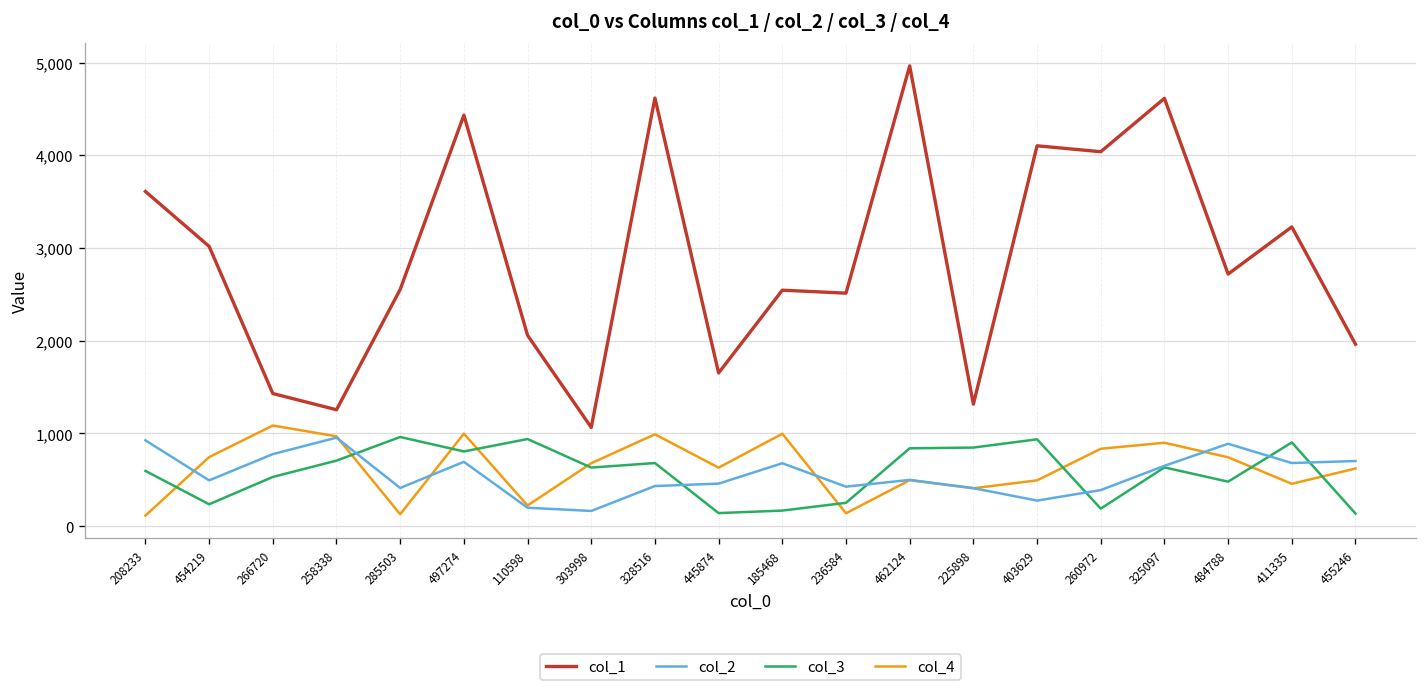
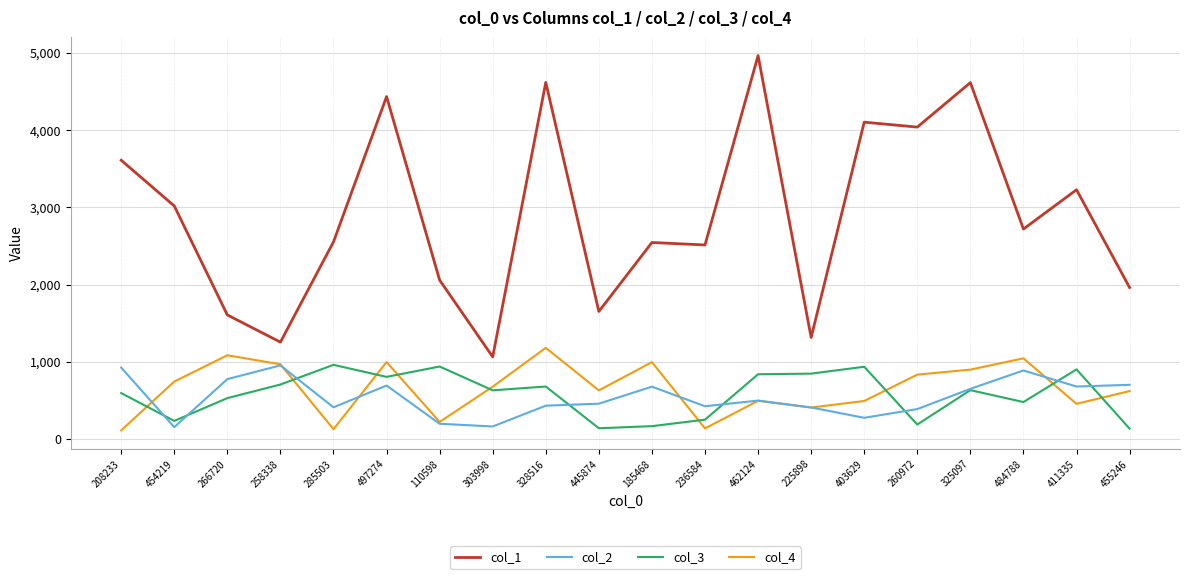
col_2, 454219: 500 -> 200
col_1, 266720: 1,400 -> 1,600
col_4, 328516: 1,000 -> 1,200
col_4, 484788: 700 -> 1,000
